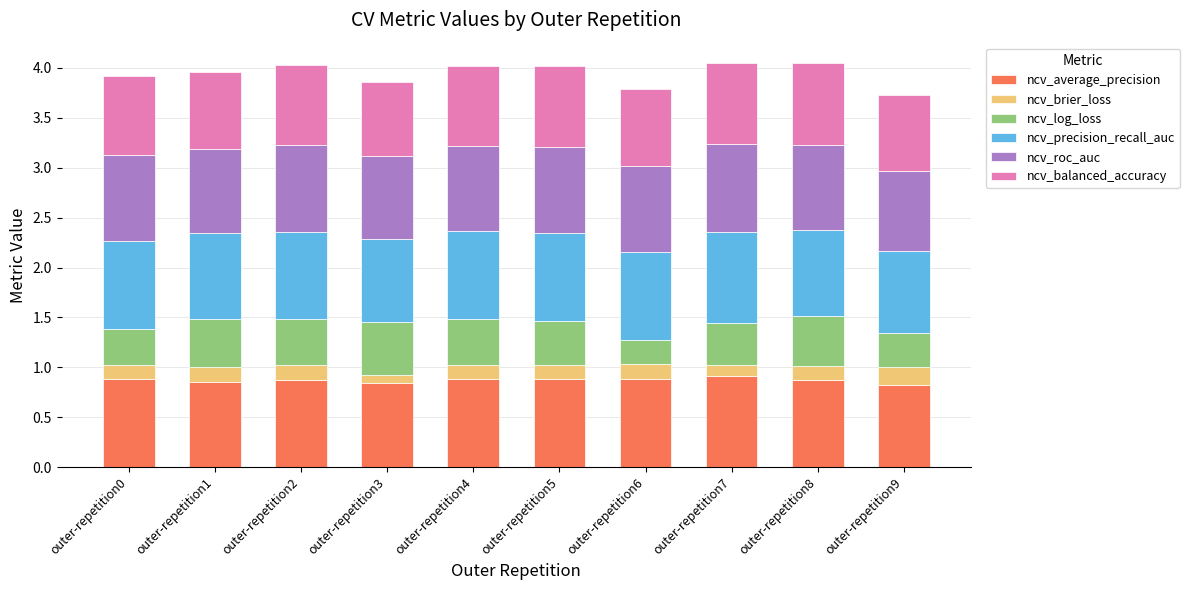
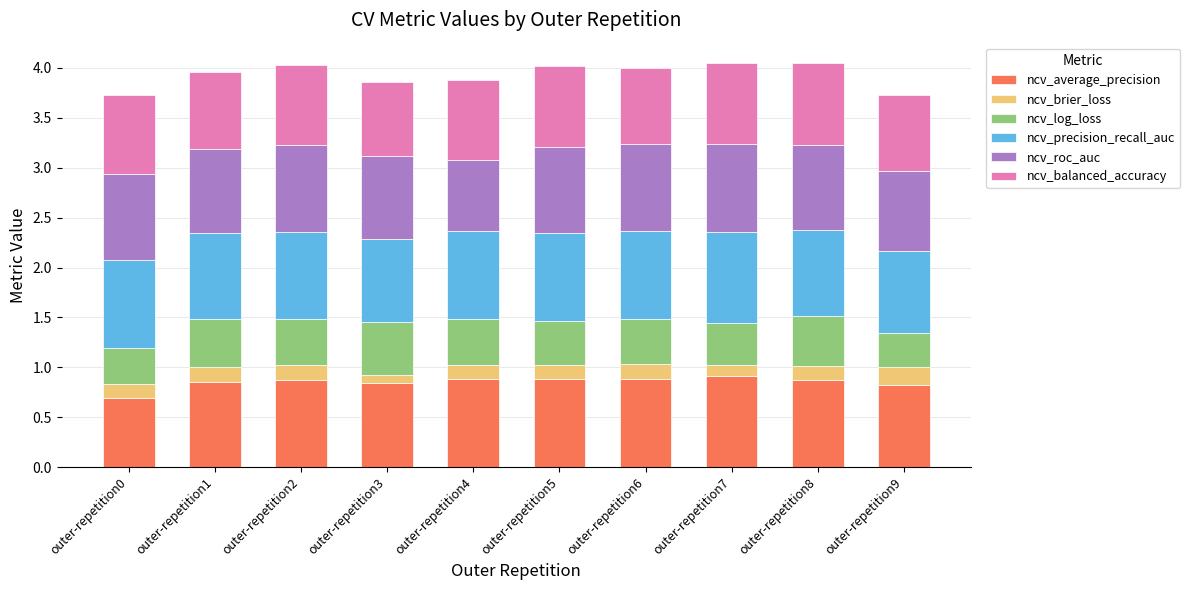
ncv_average_precision, outer-repetition0: 0.9 -> 0.7
ncv_roc_auc, outer-repetition4: 0.9 -> 0.7
ncv_log_loss, outer-repetition6: 0.2 -> 0.5
